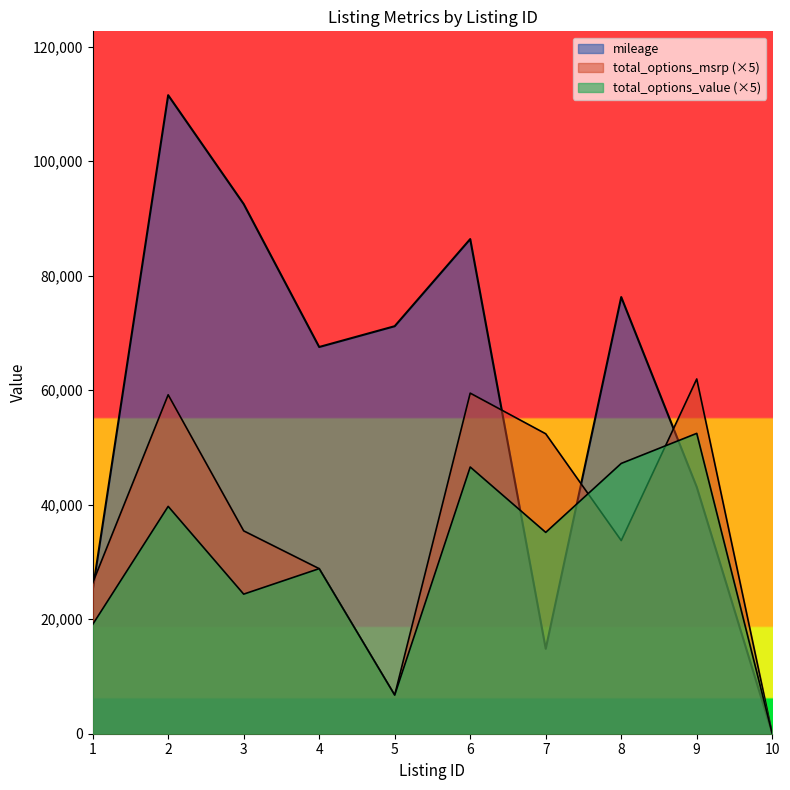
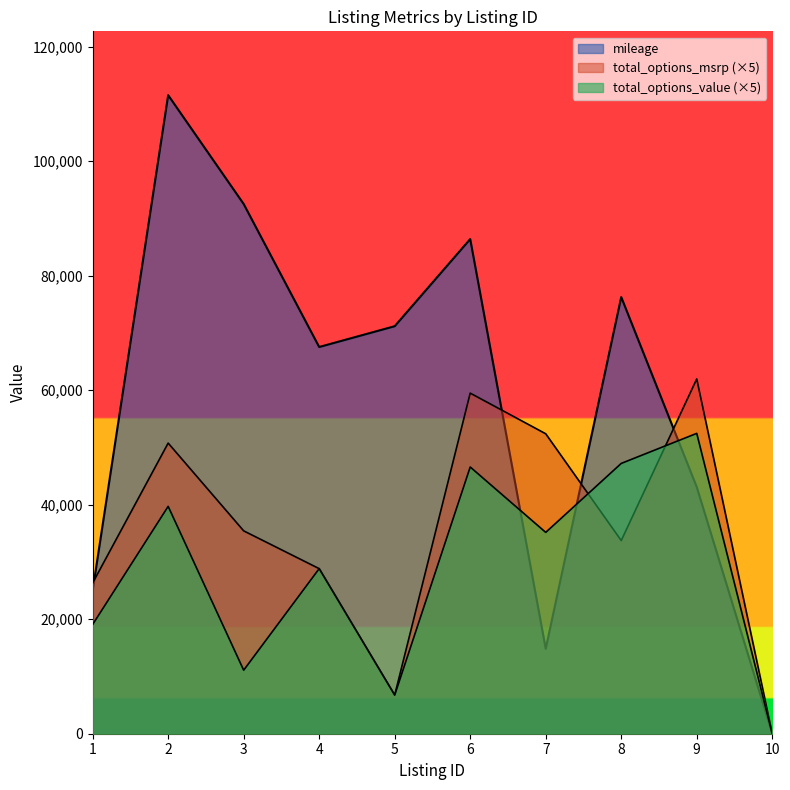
total_options_msrp (×5), 2: 59,000 -> 51,000
total_options_value (×5), 3: 24,000 -> 11,000
